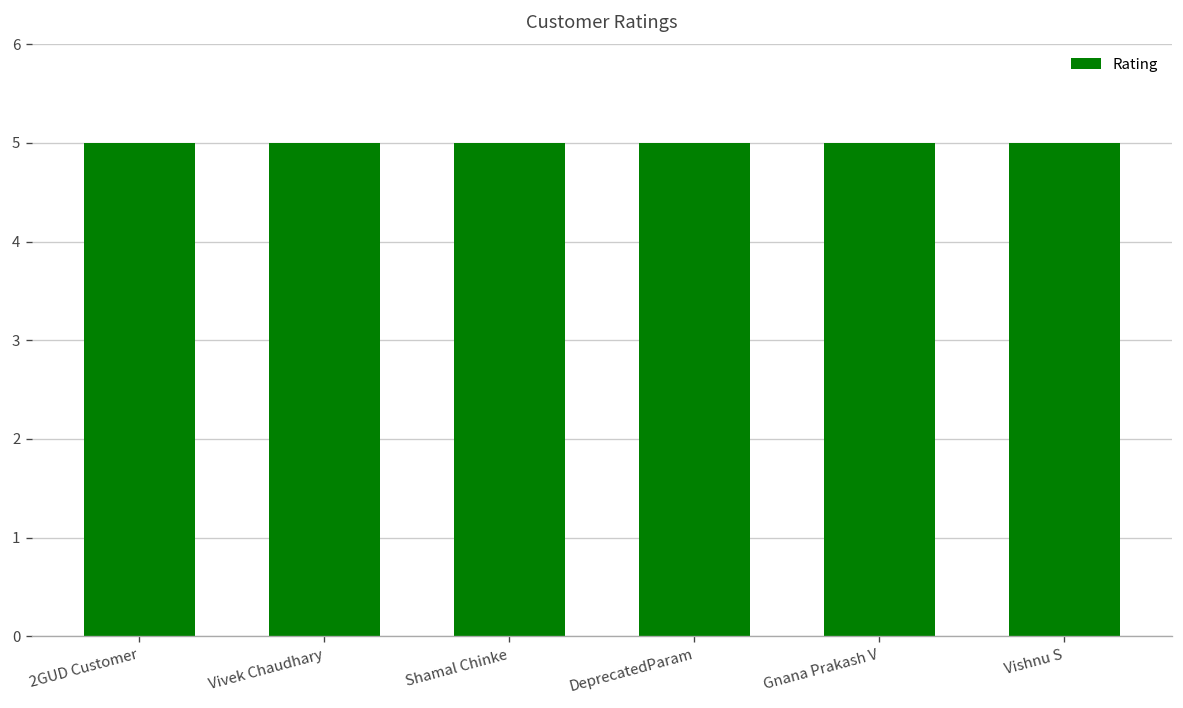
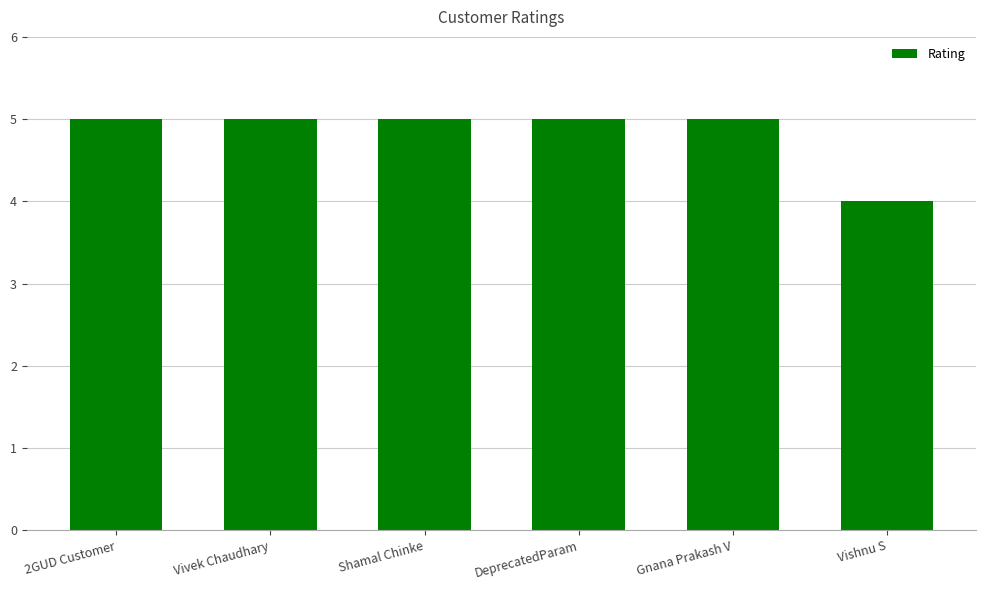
Vishnu S: 5 -> 4
